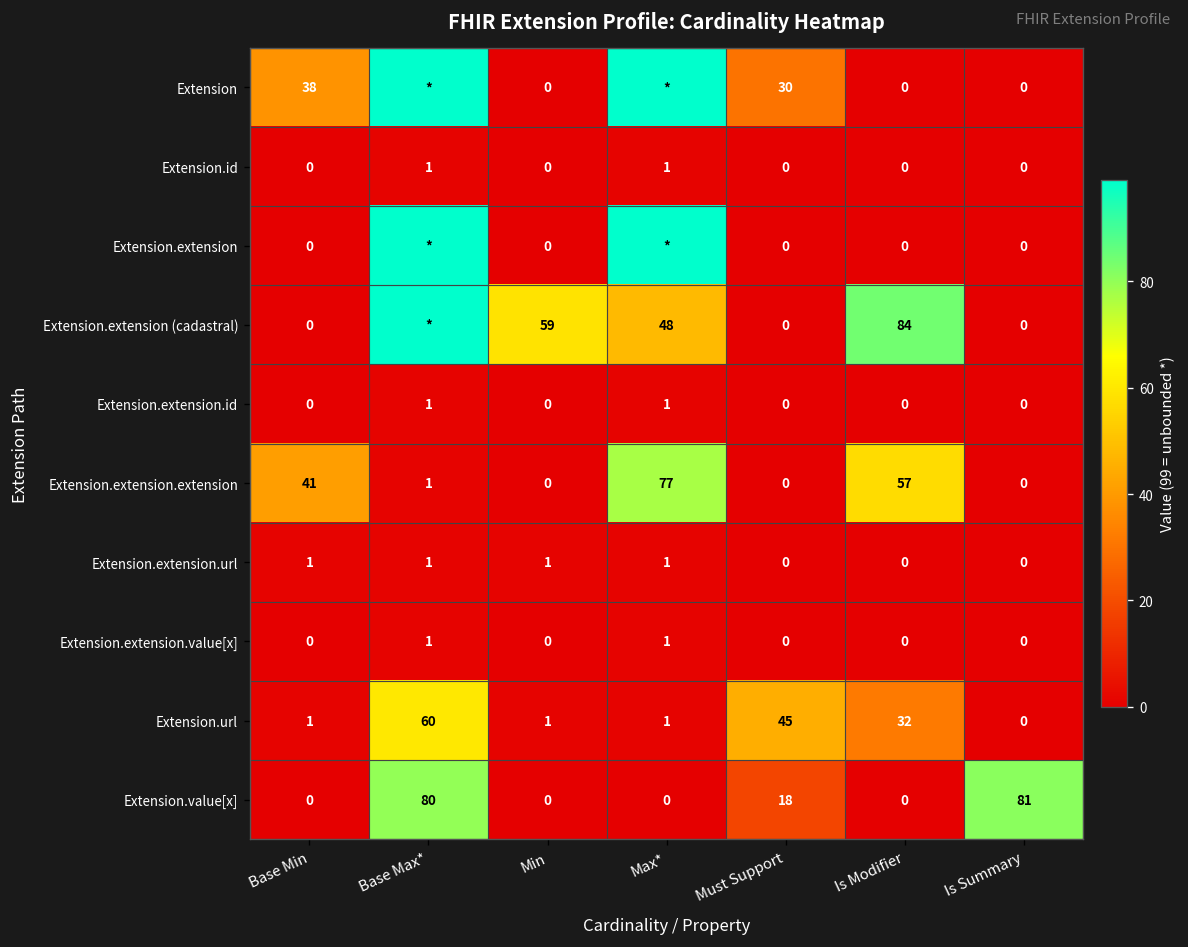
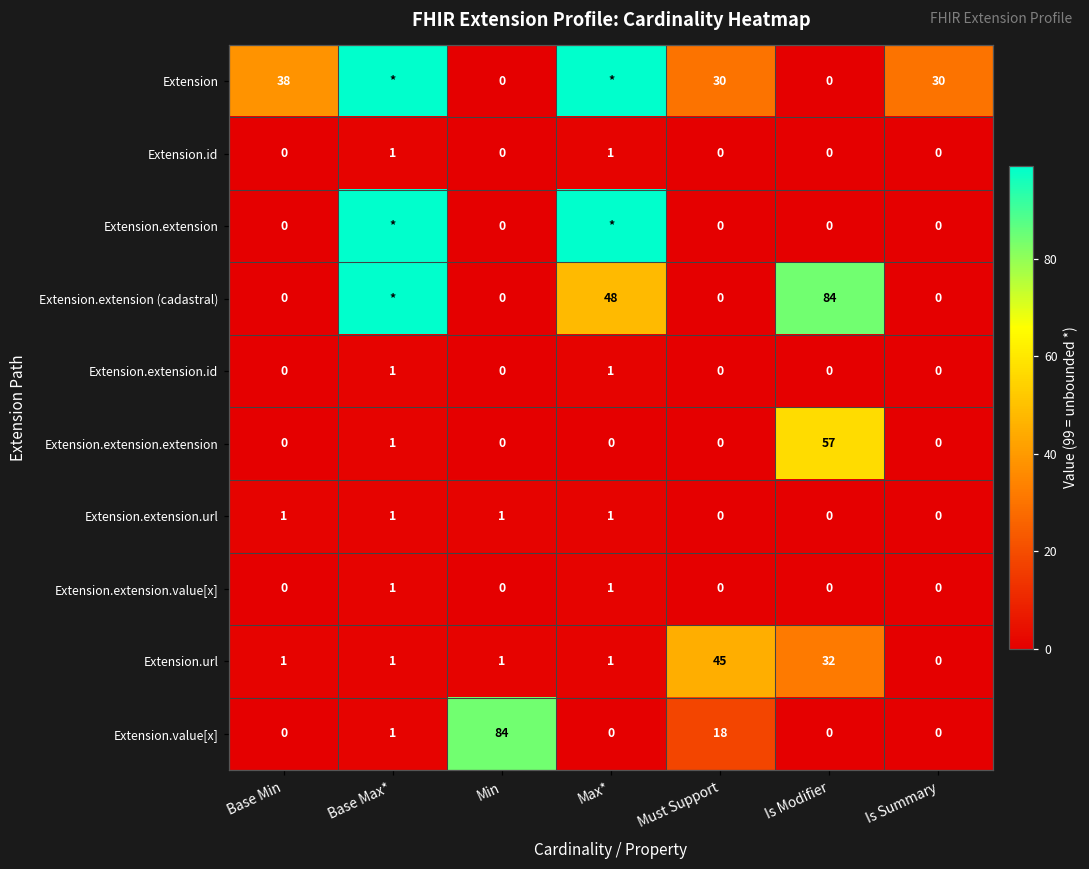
Extension, Is Summary: 0 -> 30
Extension.extension (cadastral), Min: 59 -> 0
Extension.extension.extension, Base Min: 41 -> 0
Extension.extension.extension, Max*: 77 -> 0
Extension.url, Base Max*: 60 -> 1
Extension.value[x], Base Max*: 80 -> 1
Extension.value[x], Min: 0 -> 84
Extension.value[x], Is Summary: 81 -> 0
